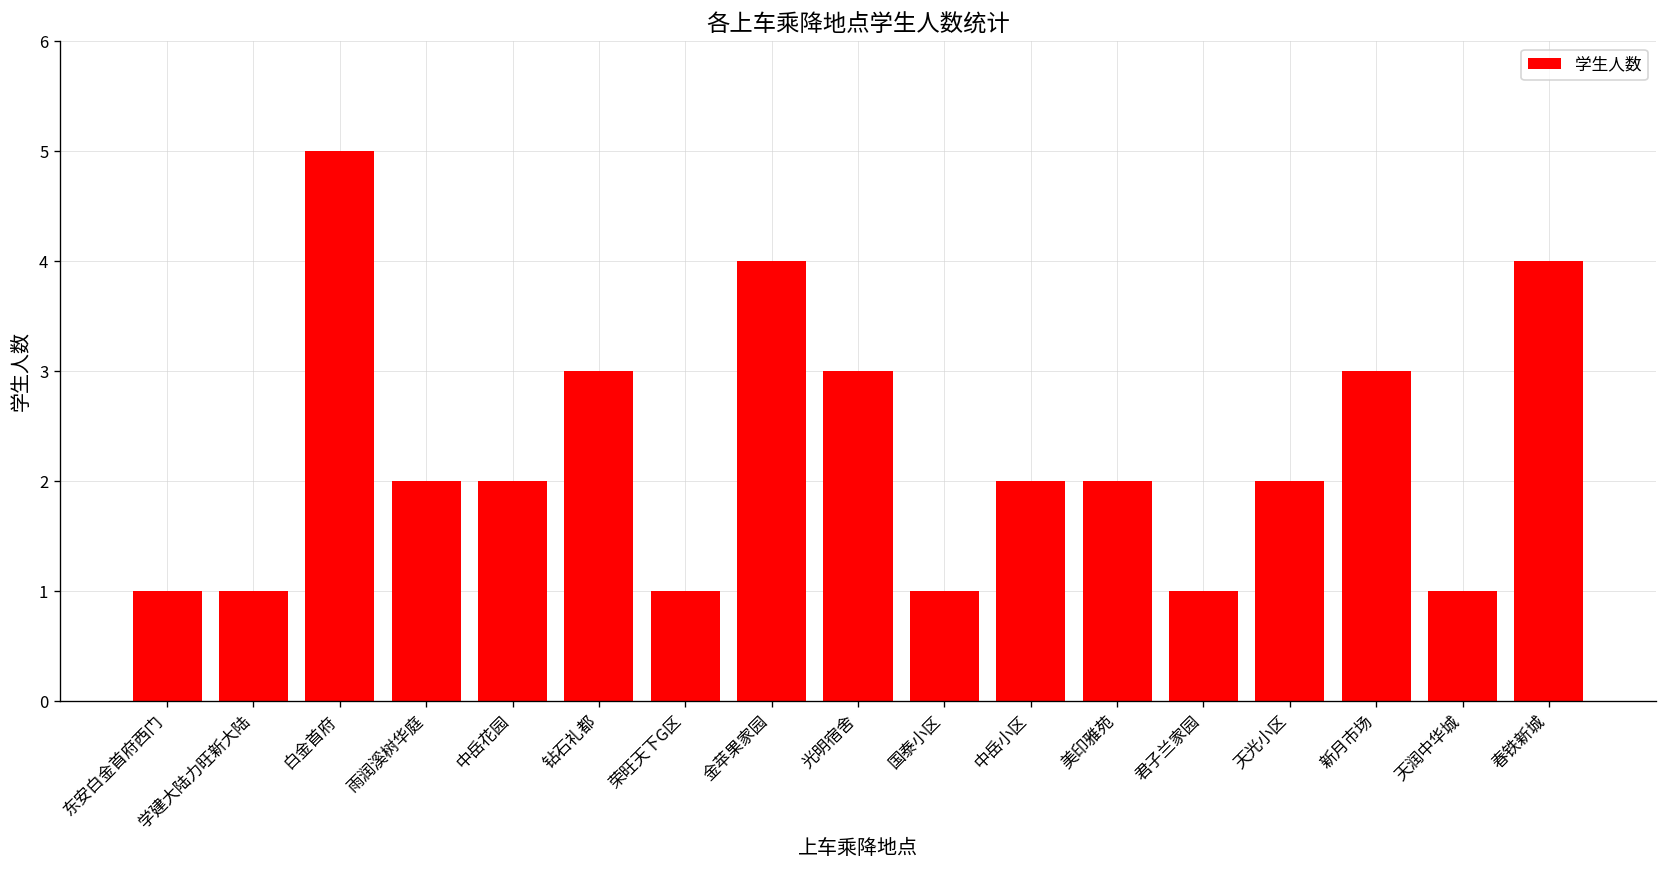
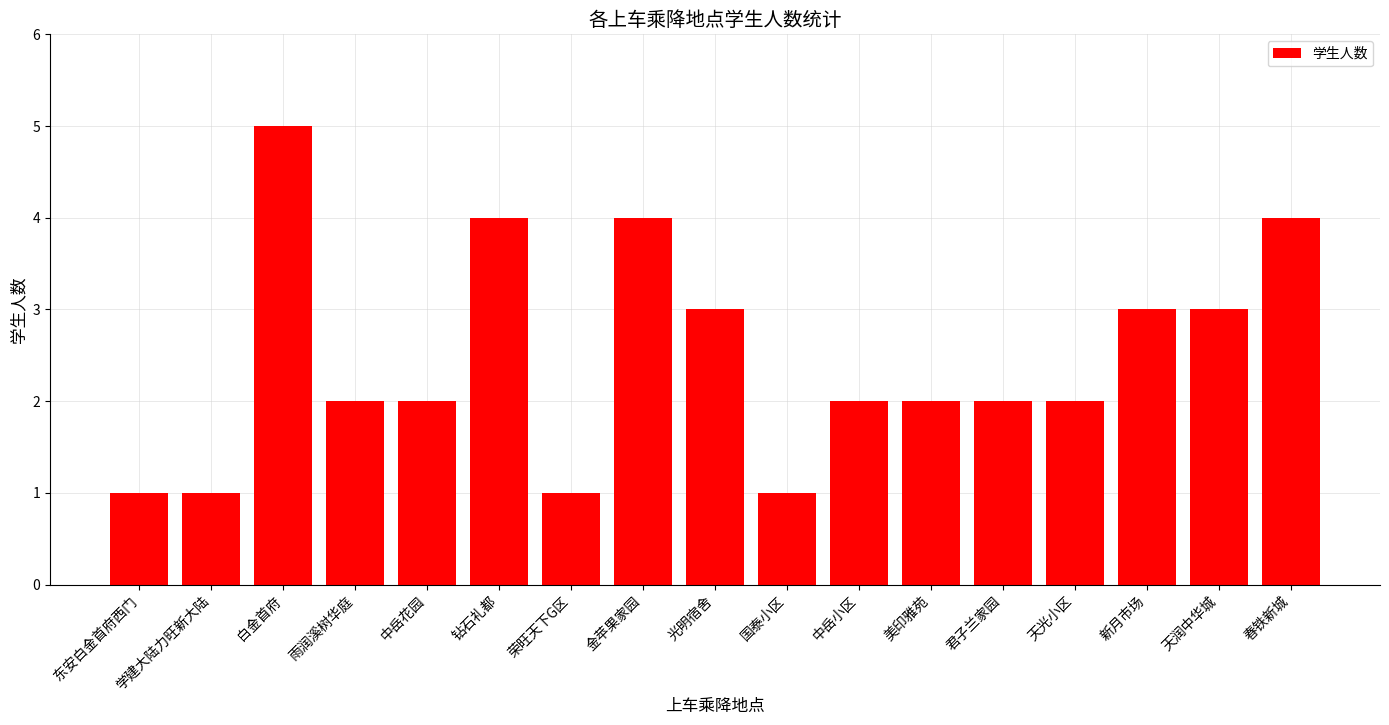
钻石礼都: 3 -> 4
君子兰家园: 1 -> 2
天润中华城: 1 -> 3
